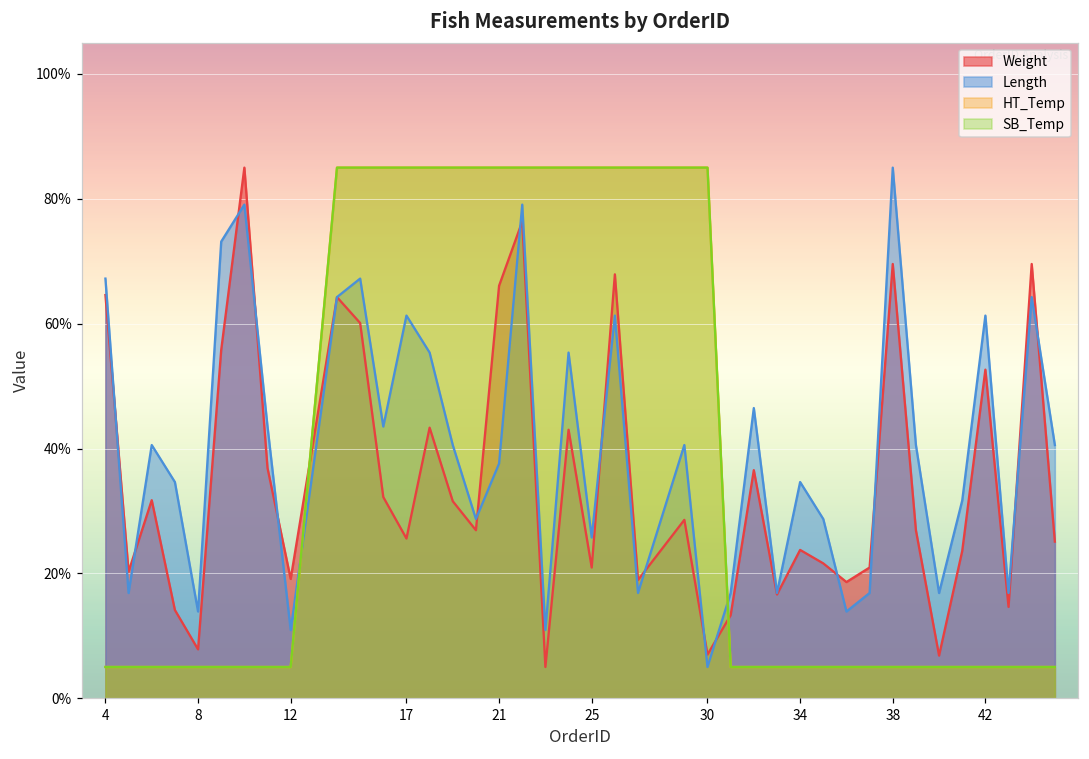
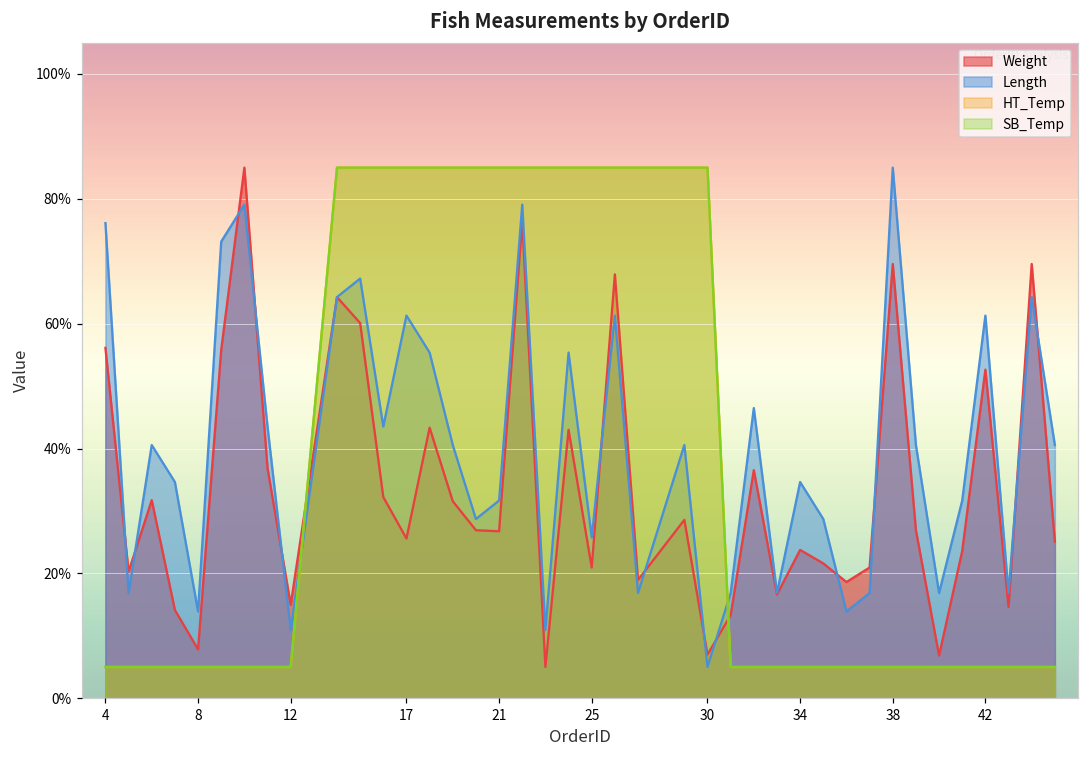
Weight, 4: 65% -> 56%
Length, 4: 67% -> 76%
Weight, 12: 19% -> 15%
Weight, 21: 66% -> 27%
Length, 21: 38% -> 32%
